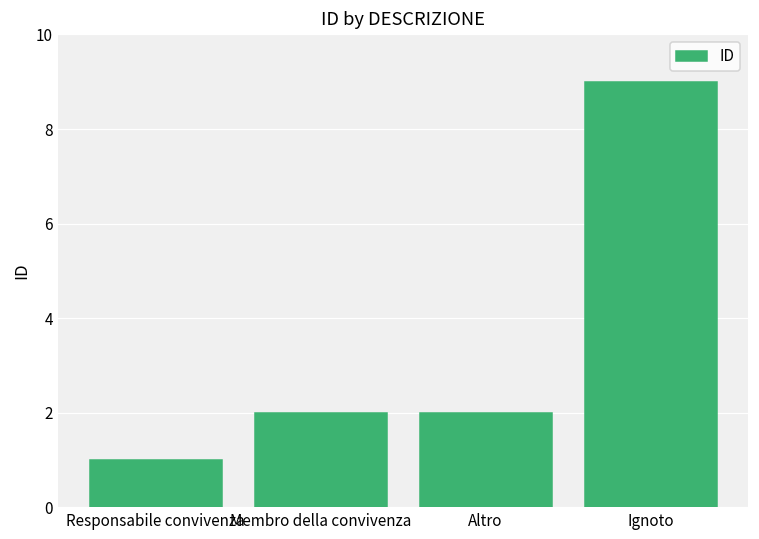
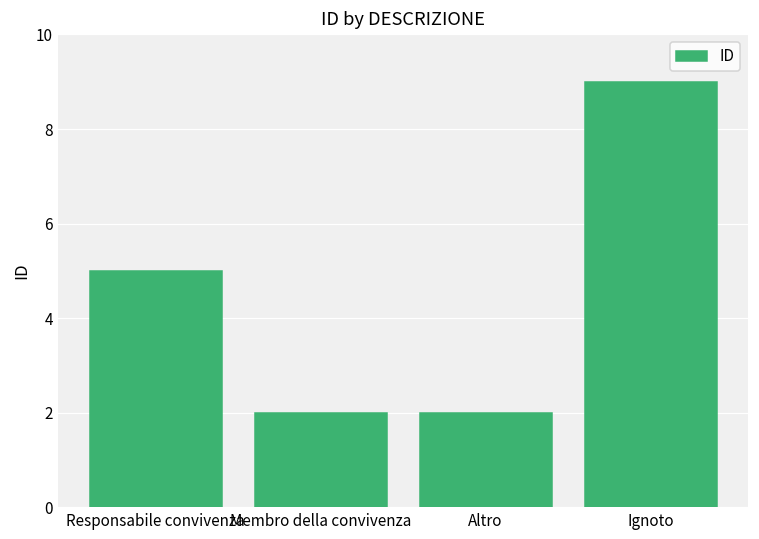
Responsabile convivenza: 1 -> 5
